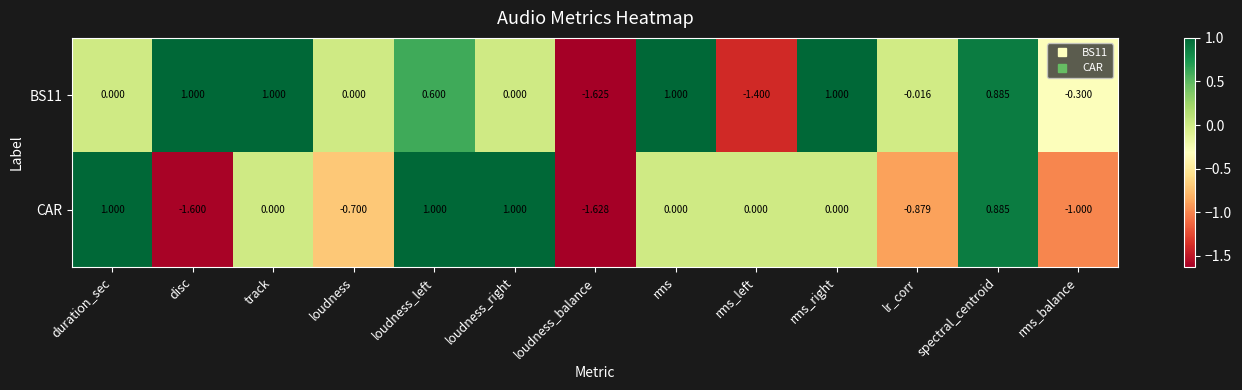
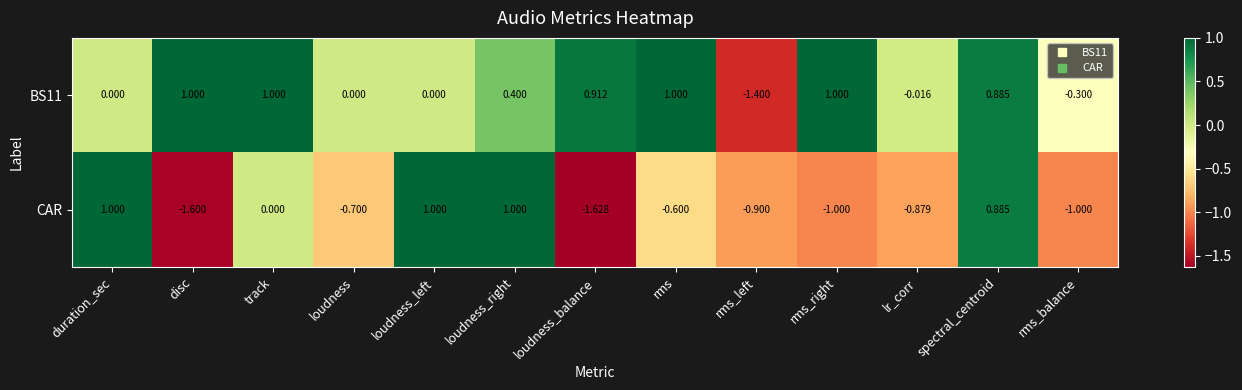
BS11, loudness_left: 0.600 -> 0.000
BS11, loudness_right: 0.000 -> 0.400
BS11, loudness_balance: -1.625 -> 0.912
CAR, rms: 0.000 -> -0.600
CAR, rms_left: 0.000 -> -0.900
CAR, rms_right: 0.000 -> -1.000
